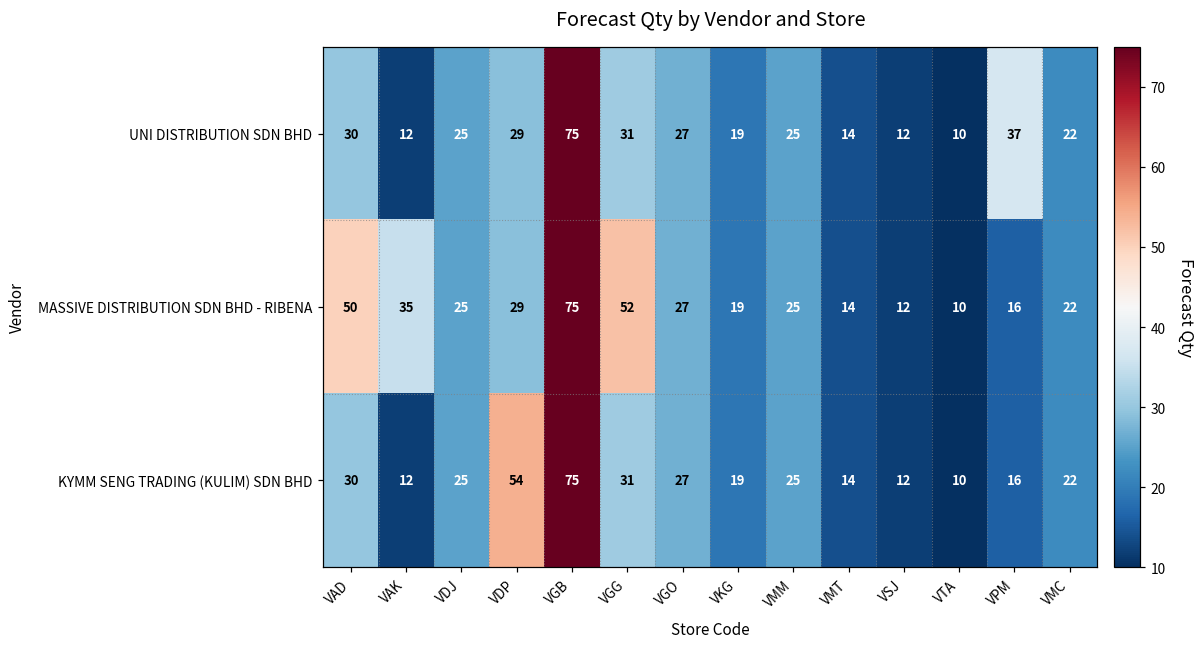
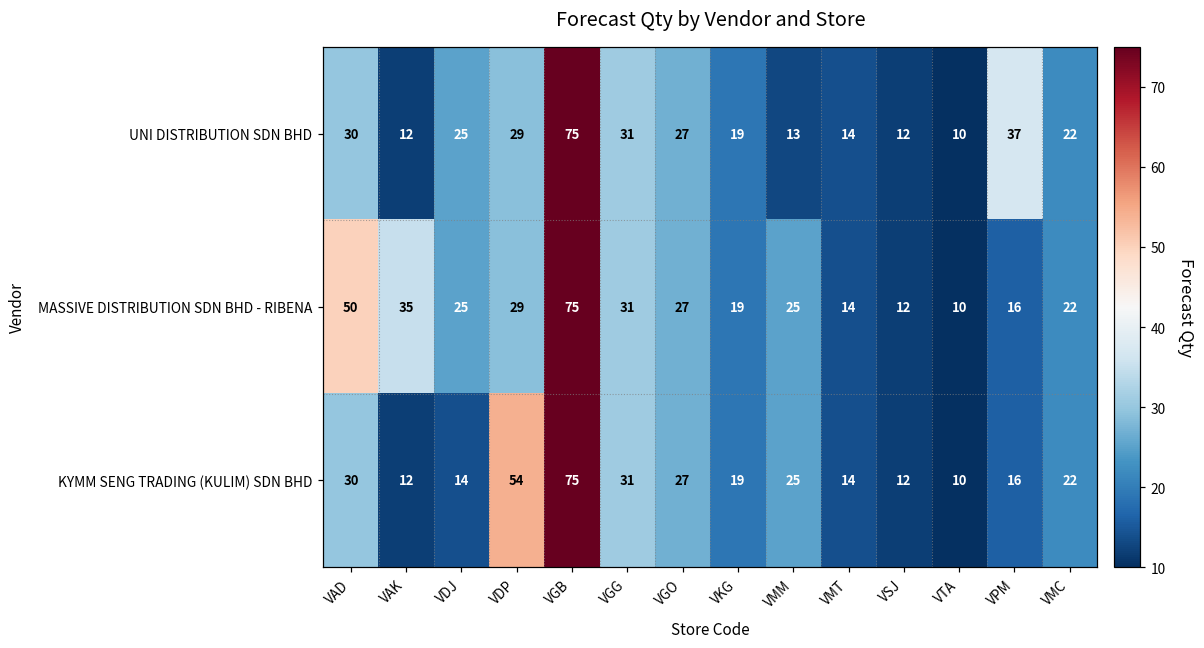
UNI DISTRIBUTION SDN BHD, VMM: 25 -> 13
MASSIVE DISTRIBUTION SDN BHD - RIBENA, VGG: 52 -> 31
KYMM SENG TRADING (KULIM) SDN BHD, VDJ: 25 -> 14
